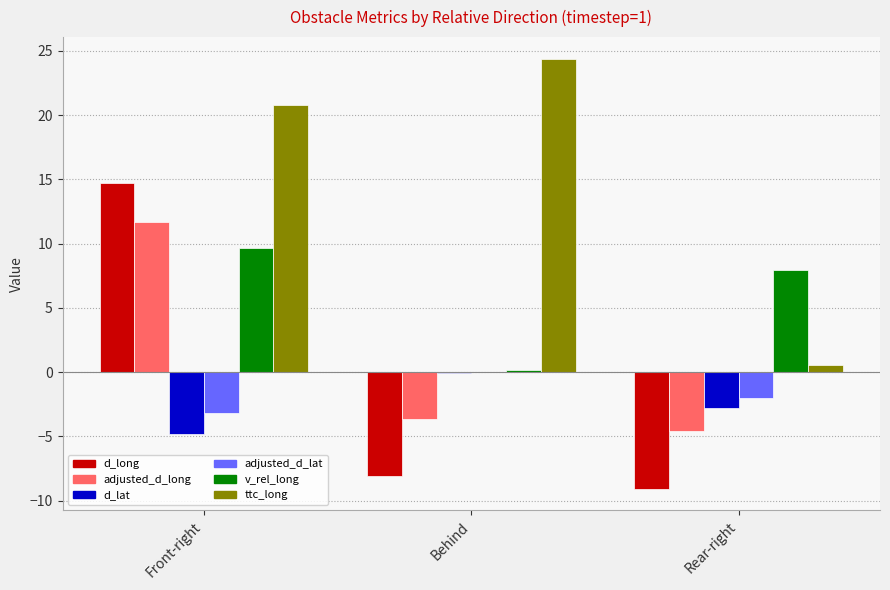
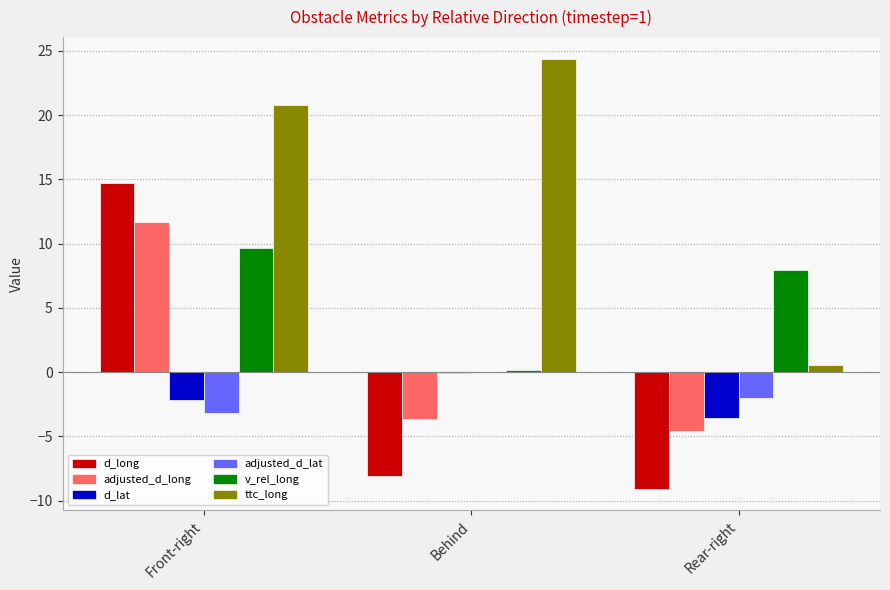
d_lat, Front-right: -4.8 -> -2.2
d_lat, Rear-right: -2.8 -> -3.6
